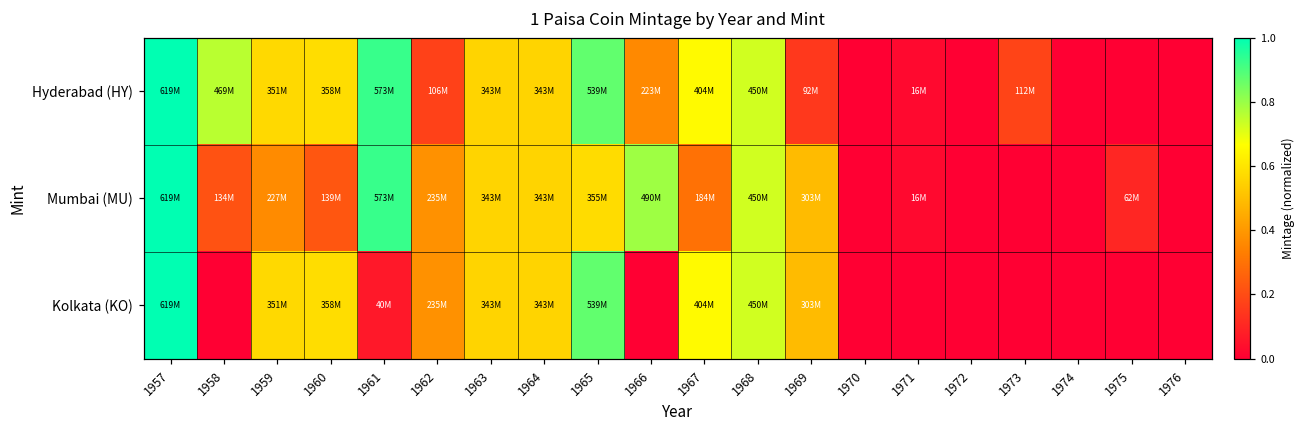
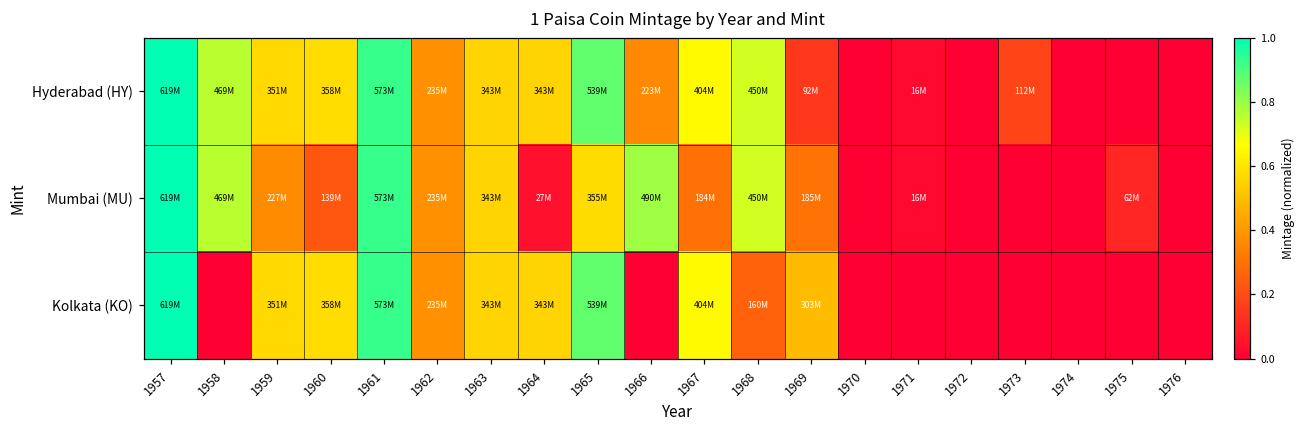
Hyderabad (HY), 1962: 106M -> 235M
Mumbai (MU), 1958: 134M -> 469M
Mumbai (MU), 1964: 343M -> 27M
Mumbai (MU), 1969: 303M -> 185M
Kolkata (KO), 1961: 40M -> 573M
Kolkata (KO), 1968: 450M -> 160M
